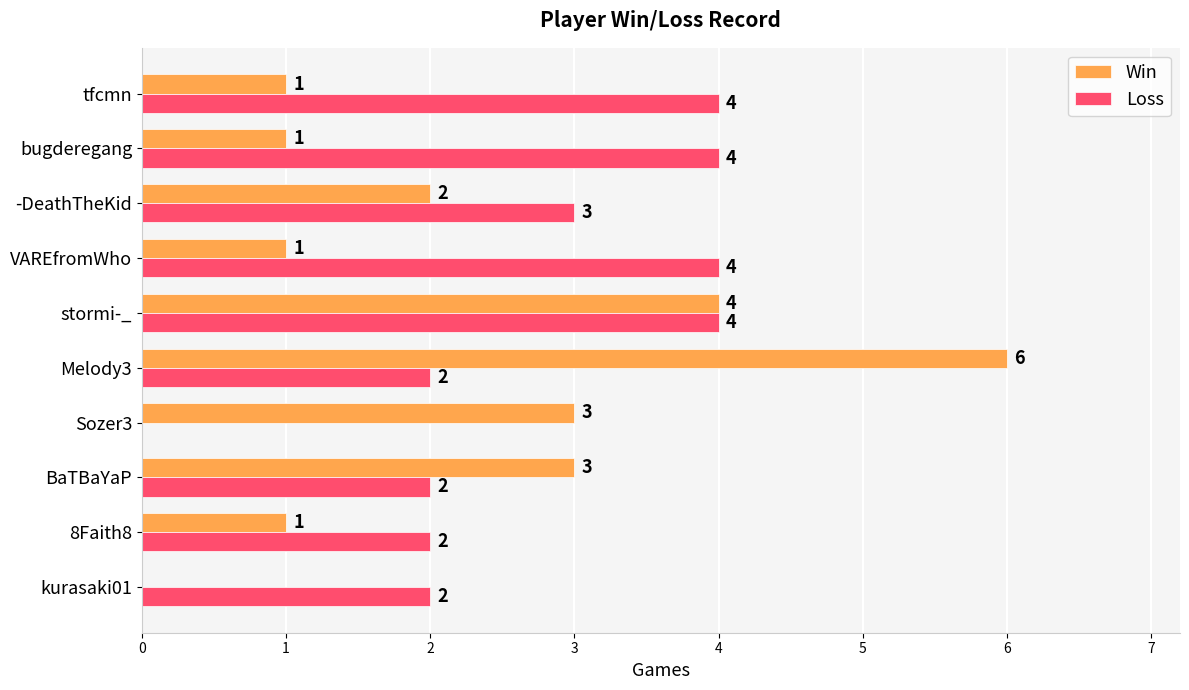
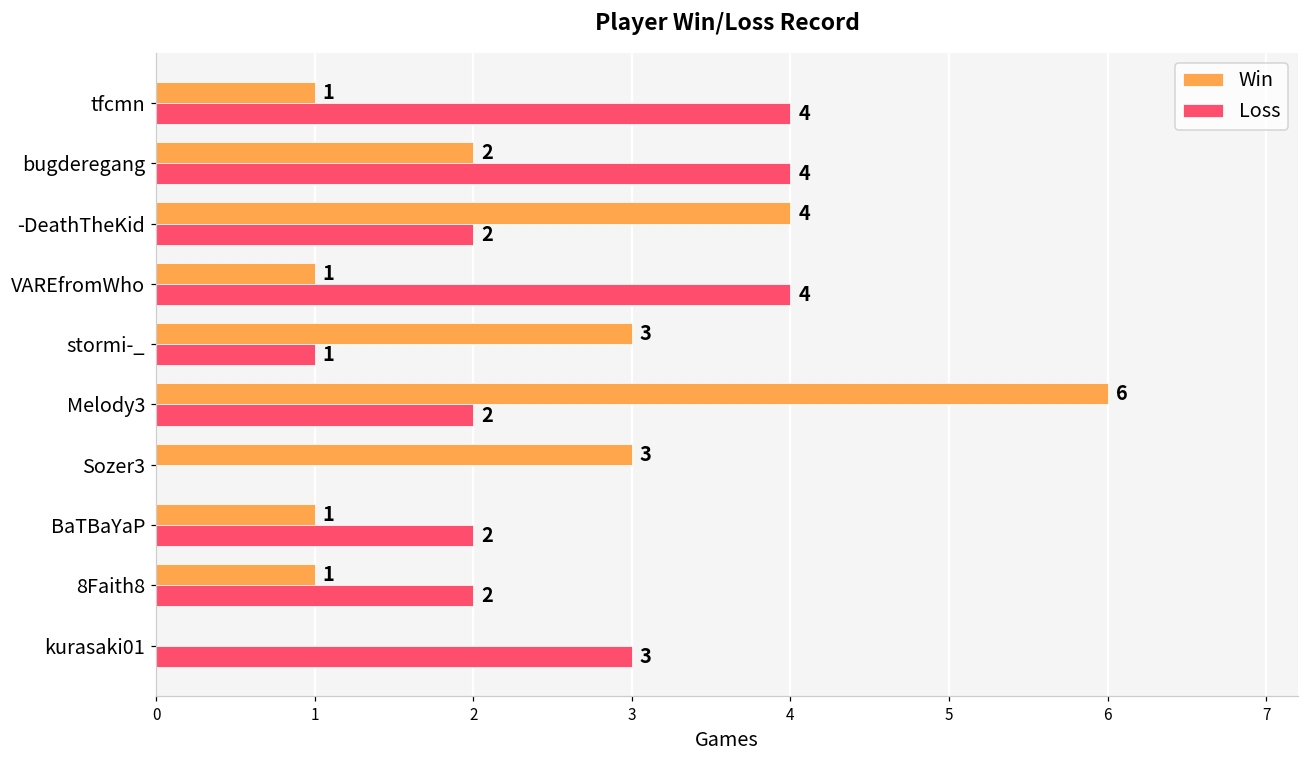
Win, bugderegang: 1 -> 2
Win, -DeathTheKid: 2 -> 4
Loss, -DeathTheKid: 3 -> 2
Win, stormi-_: 4 -> 3
Loss, stormi-_: 4 -> 1
Win, BaTBaYaP: 3 -> 1
Loss, kurasaki01: 2 -> 3
